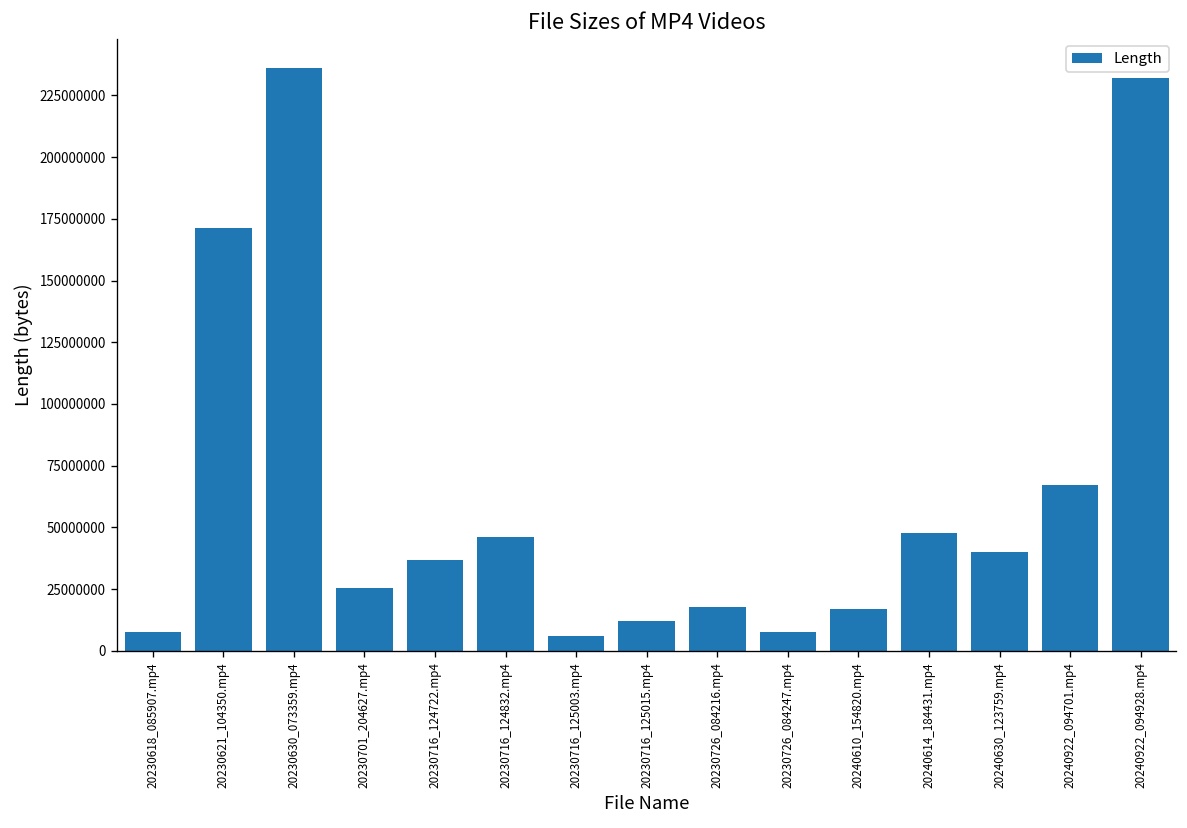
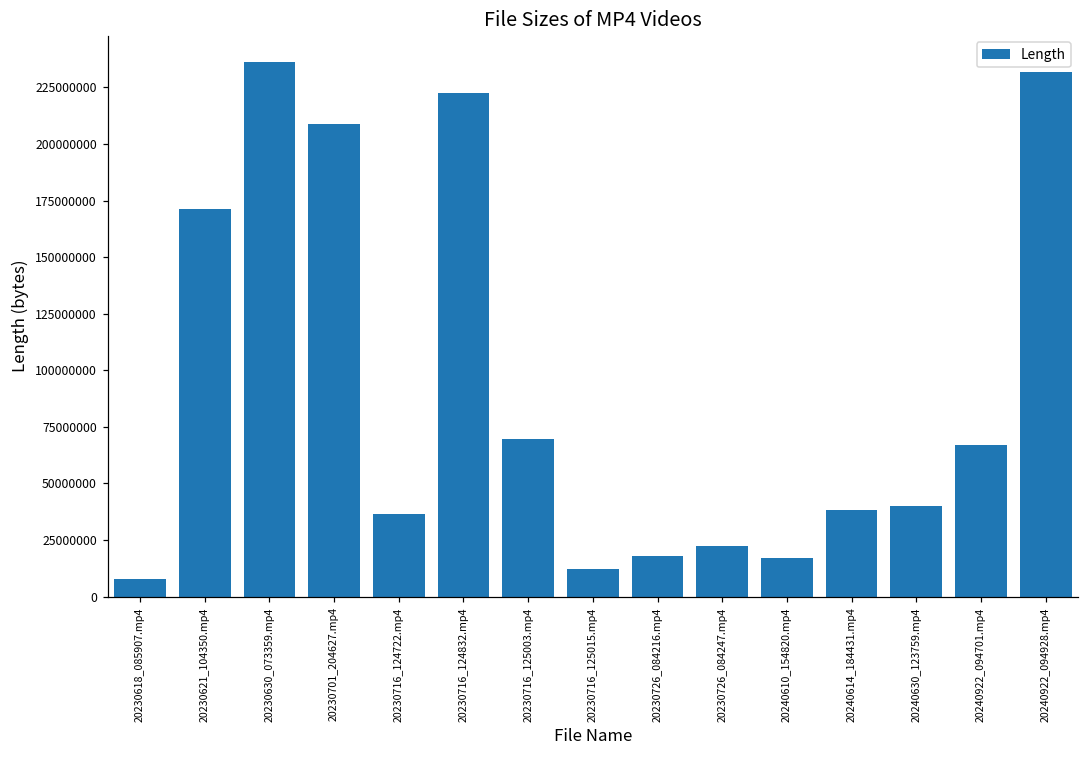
20230701_204627.mp4: 26000000 -> 209000000
20230716_124832.mp4: 46000000 -> 223000000
20230716_125003.mp4: 6000000 -> 70000000
20230726_084247.mp4: 8000000 -> 22000000
20240614_184431.mp4: 48000000 -> 38000000
